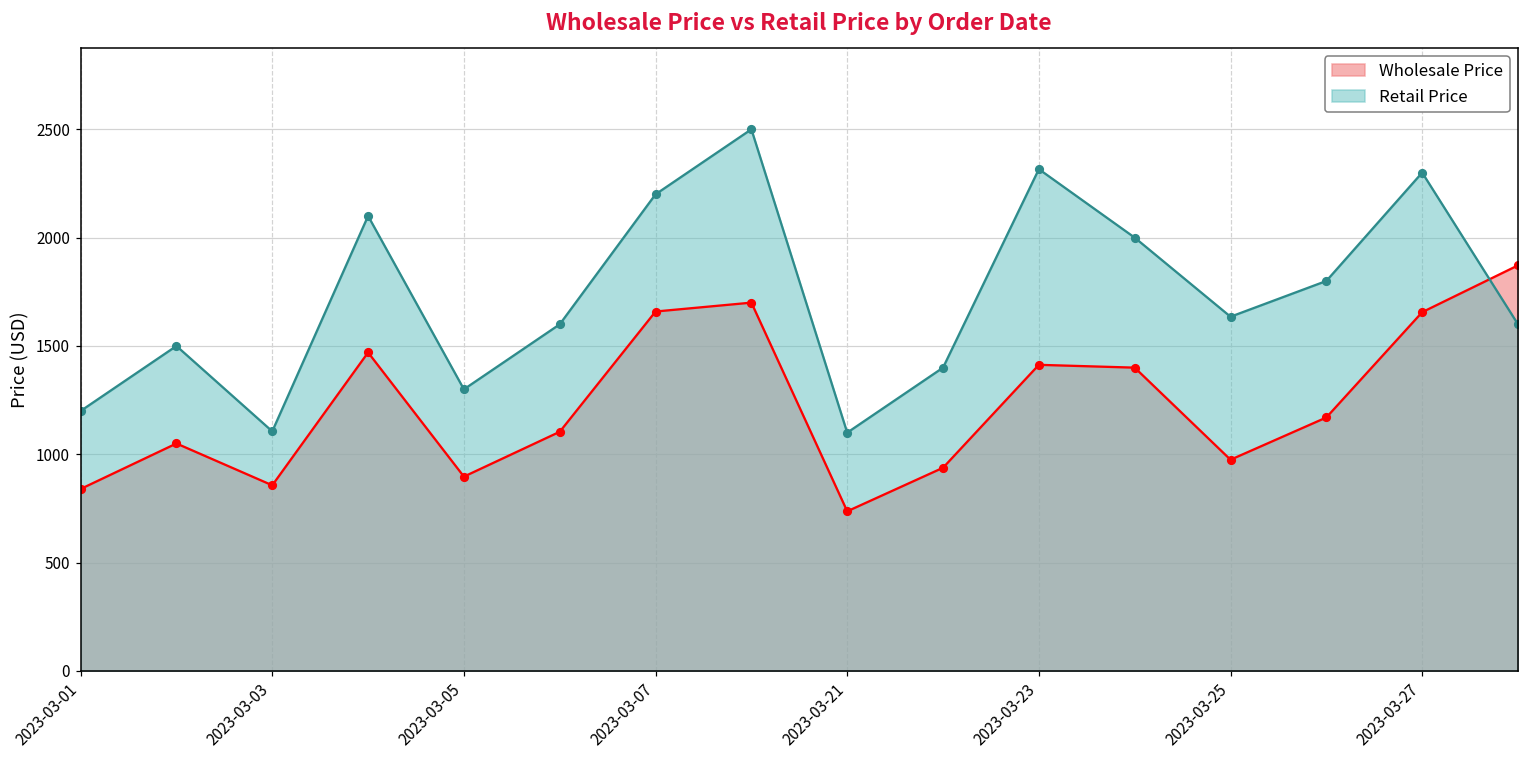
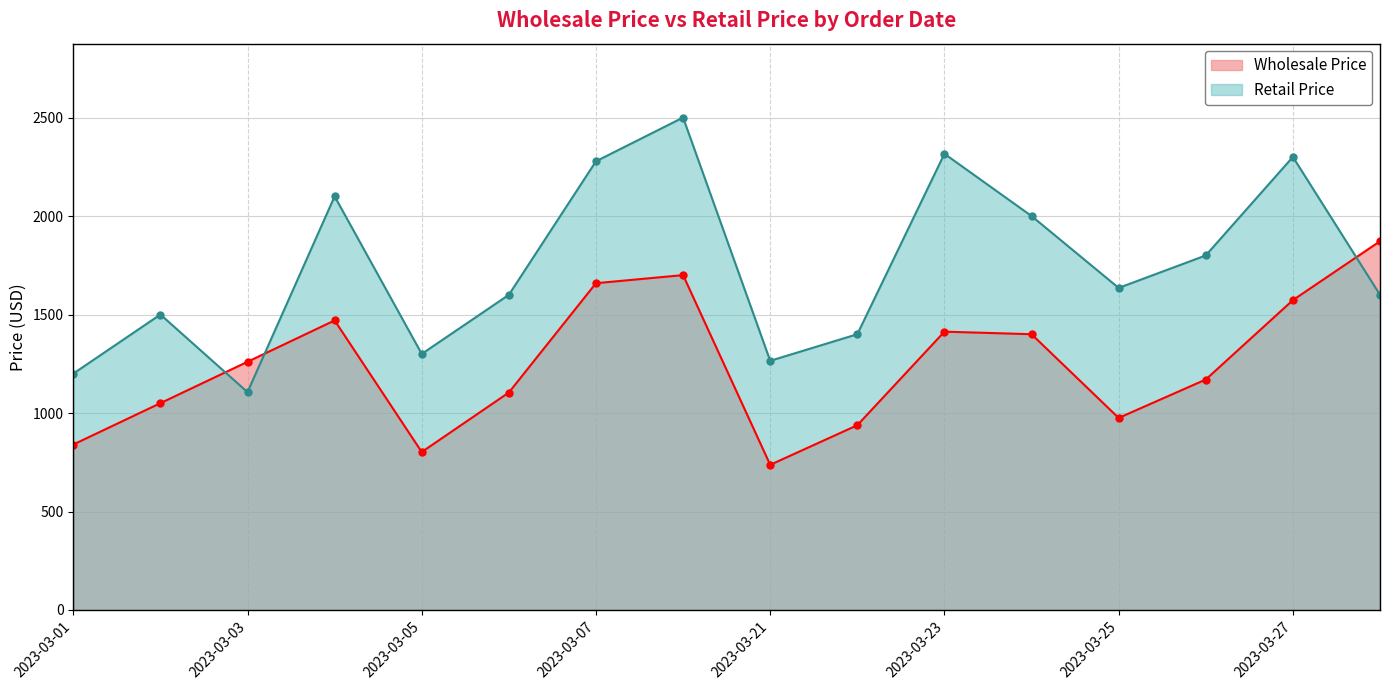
Wholesale Price, 2023-03-03: 860 -> 1260
Wholesale Price, 2023-03-05: 900 -> 800
Retail Price, 2023-03-07: 2200 -> 2280
Retail Price, 2023-03-21: 1100 -> 1270
Wholesale Price, 2023-03-27: 1660 -> 1570
